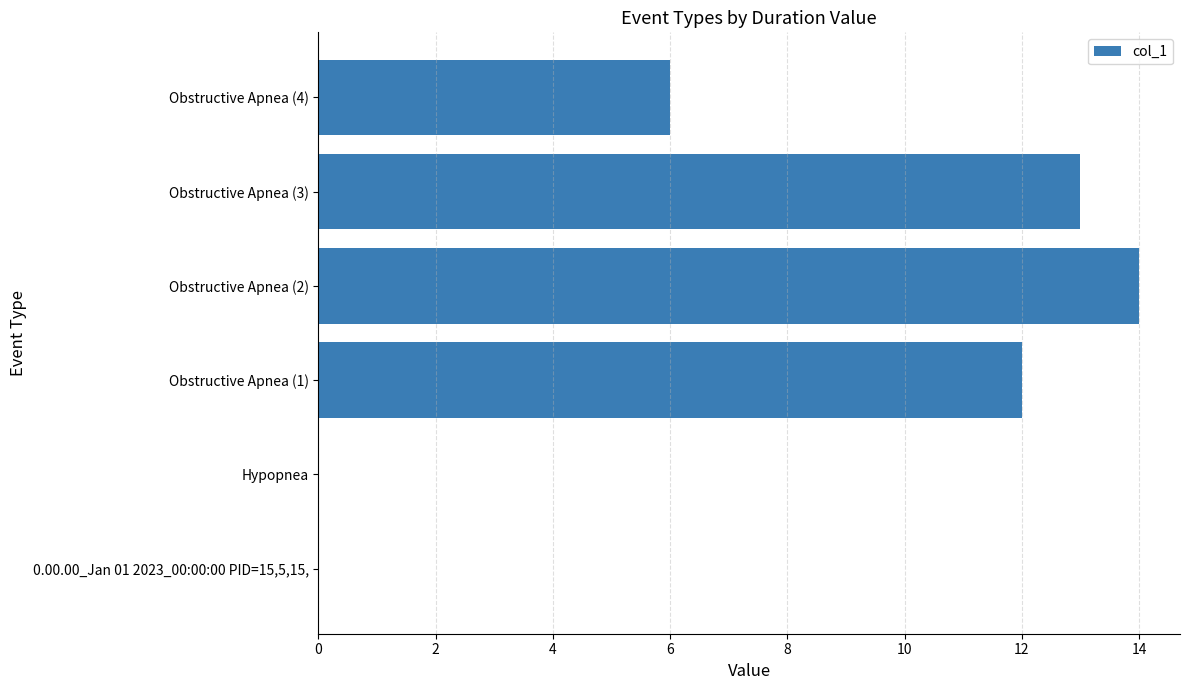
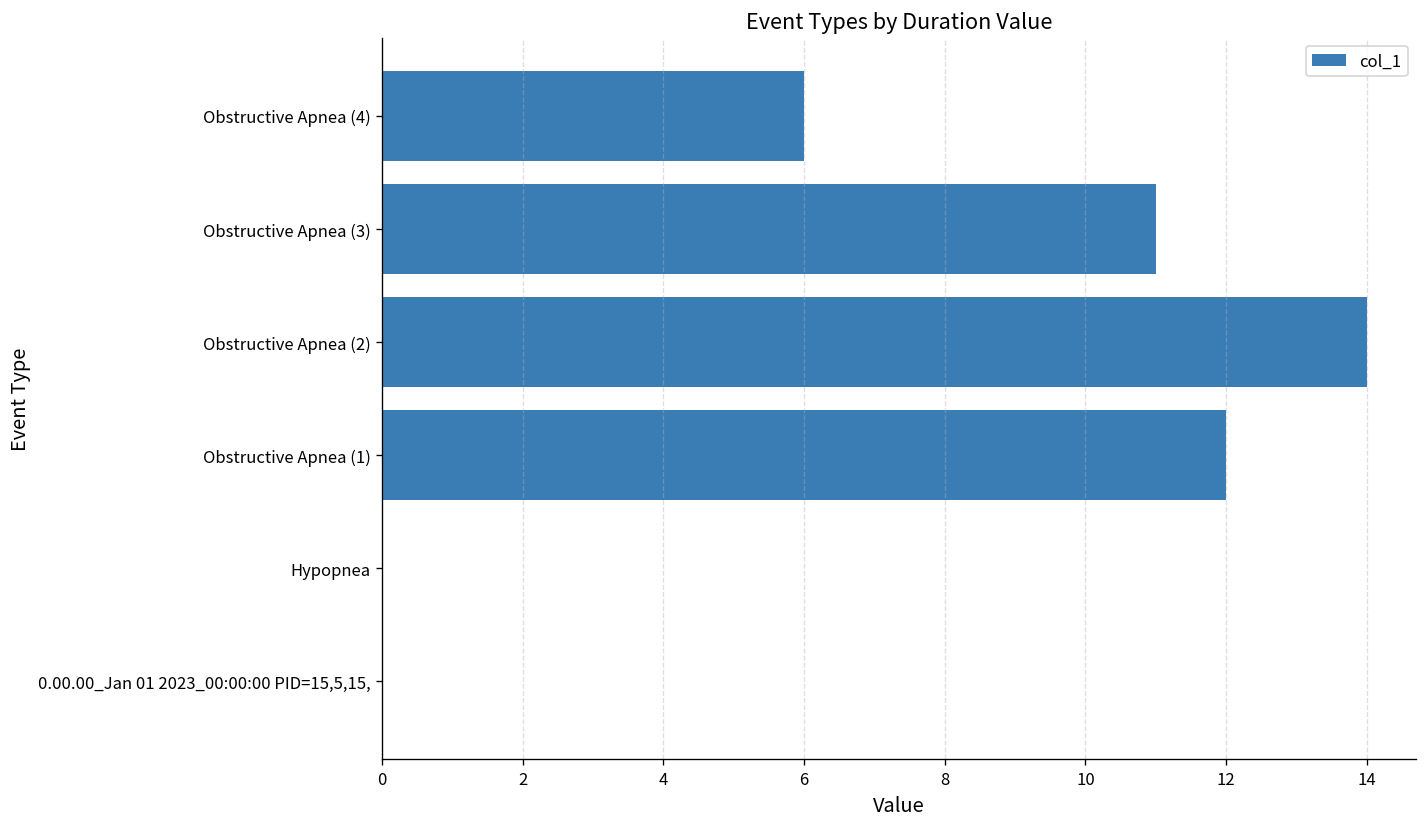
Obstructive Apnea (3): 13 -> 11
